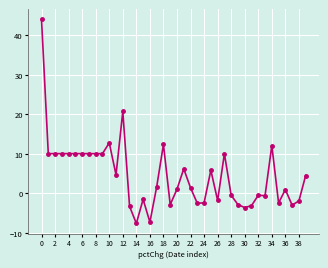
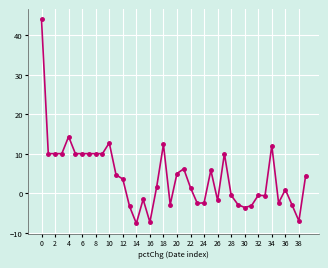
4: 10 -> 14
12: 21 -> 4
20: 1 -> 5
38: -2 -> -7
